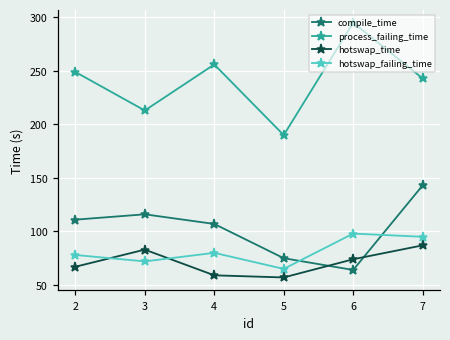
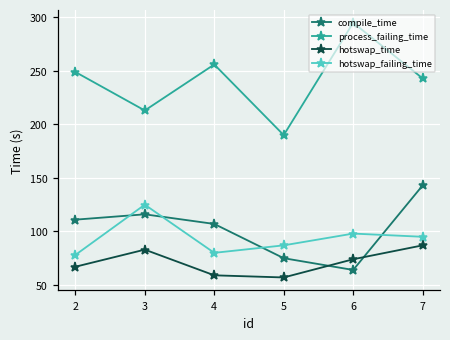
hotswap_failing_time, 3: 70 -> 130
hotswap_failing_time, 5: 70 -> 90
